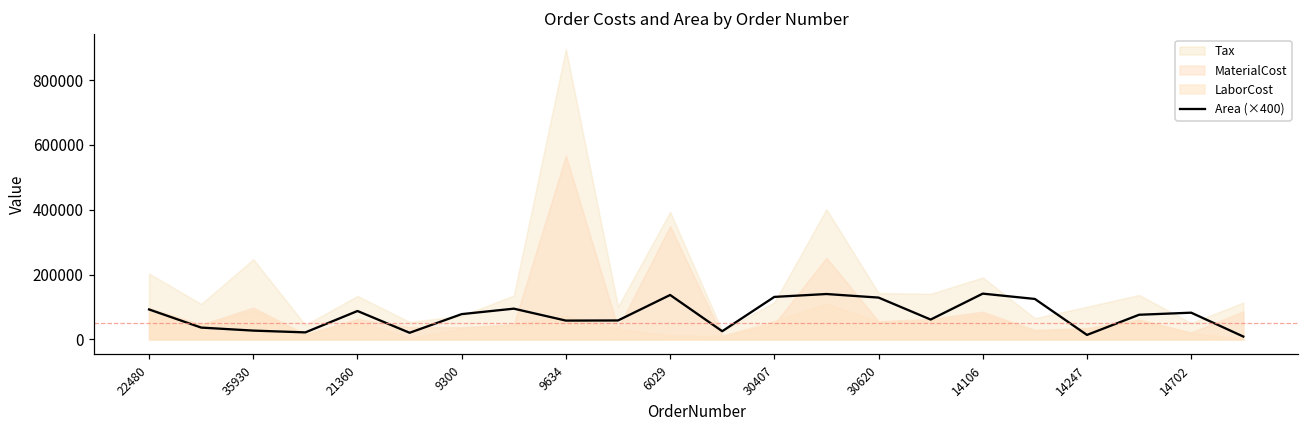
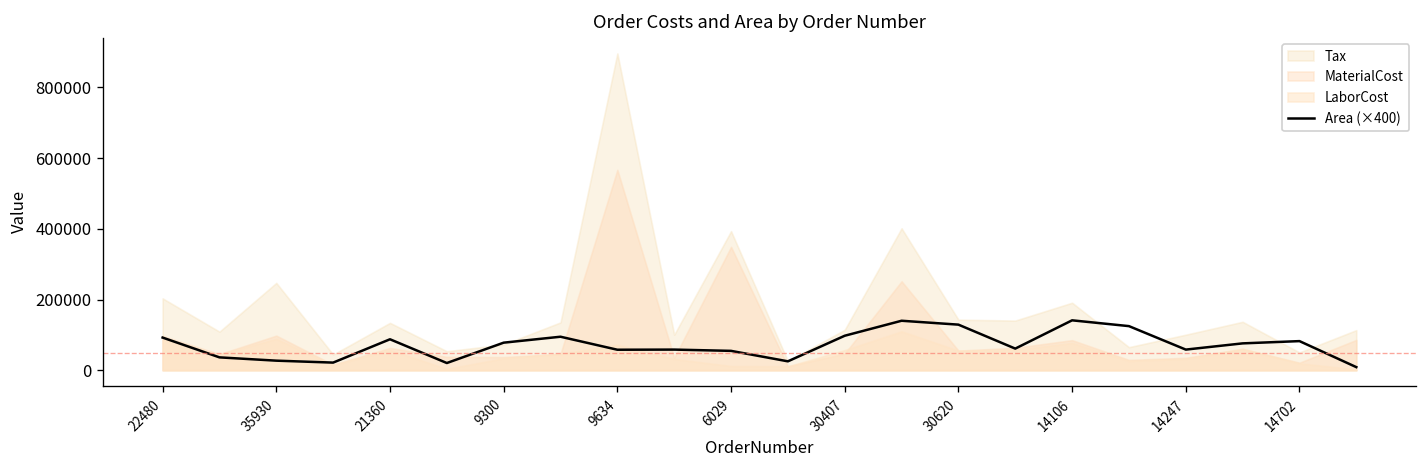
Area (×400), 6029: 140000 -> 50000
Area (×400), 30407: 130000 -> 100000
Area (×400), 14247: 10000 -> 60000
